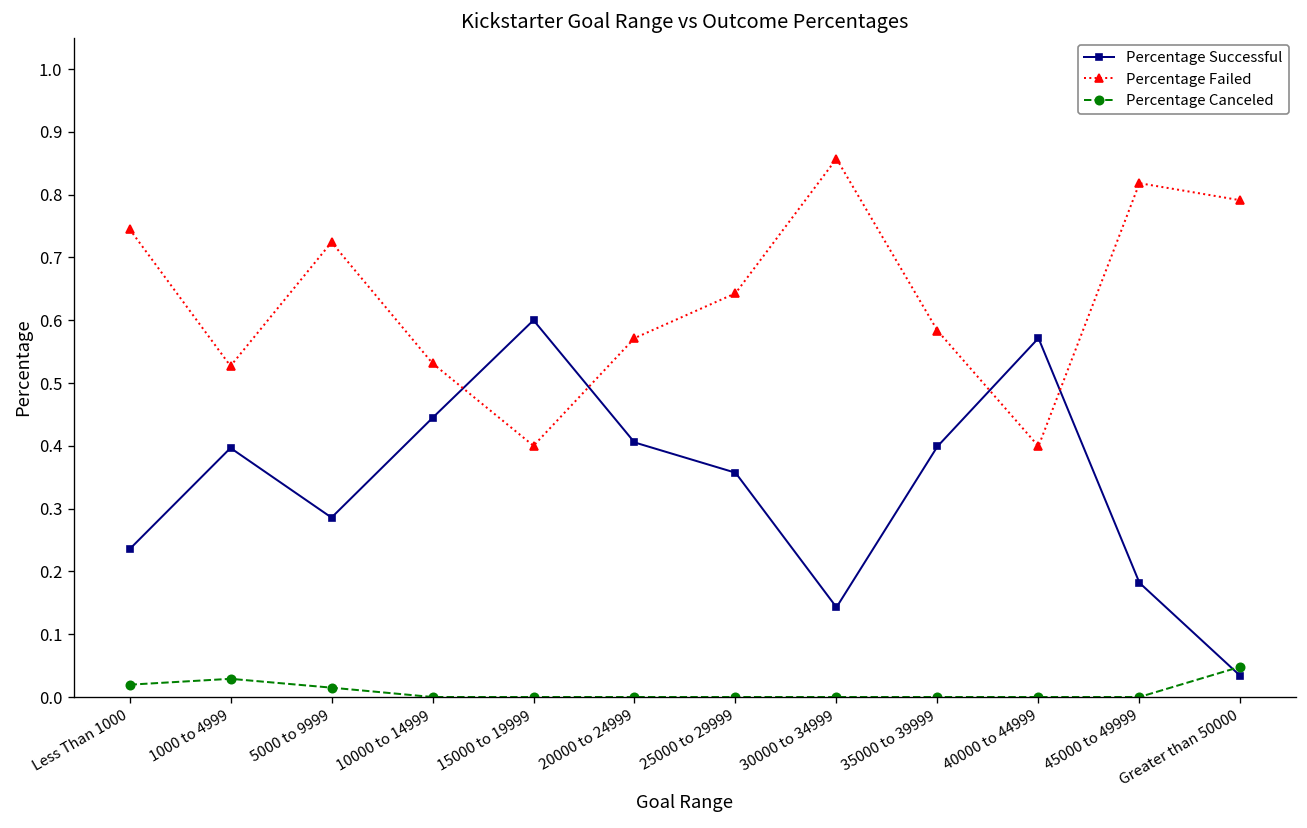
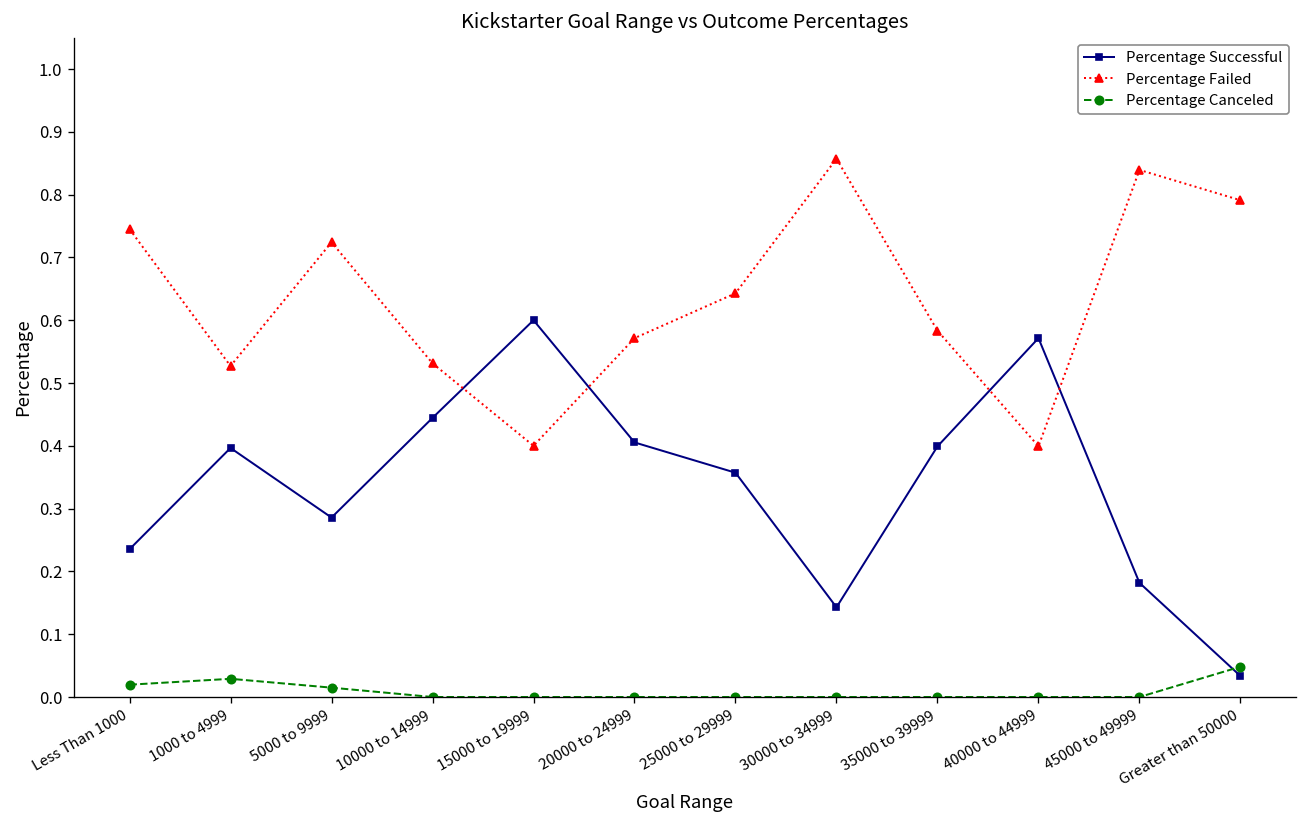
Percentage Failed, 45000 to 49999: 0.82 -> 0.84
